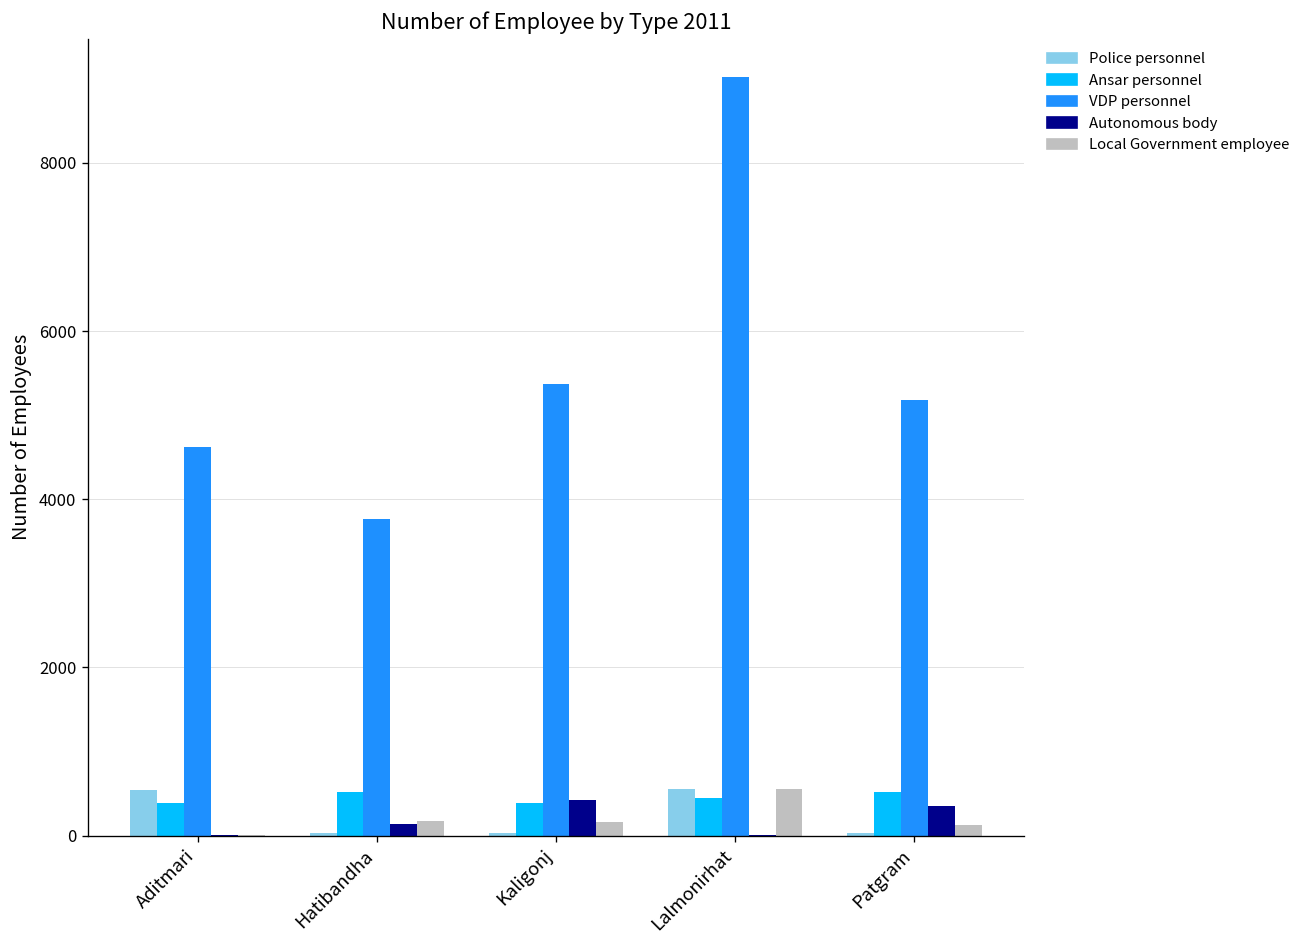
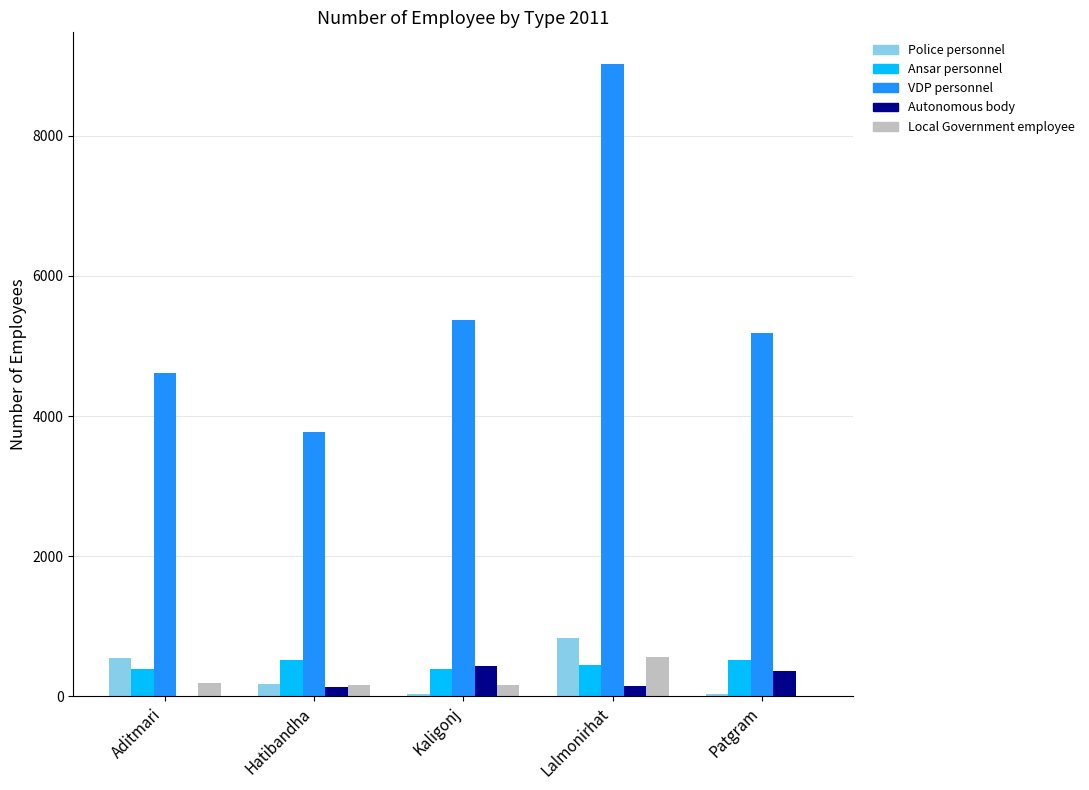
Local Government employee, Aditmari: 0 -> 200
Police personnel, Hatibandha: 0 -> 200
Police personnel, Lalmonirhat: 600 -> 800
Autonomous body, Lalmonirhat: 0 -> 100
Local Government employee, Patgram: 100 -> 0
